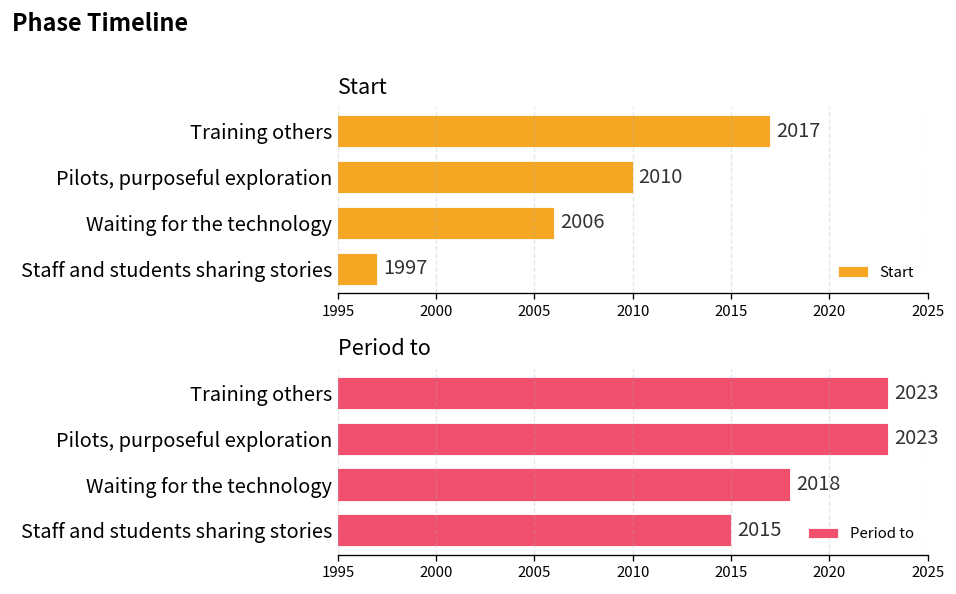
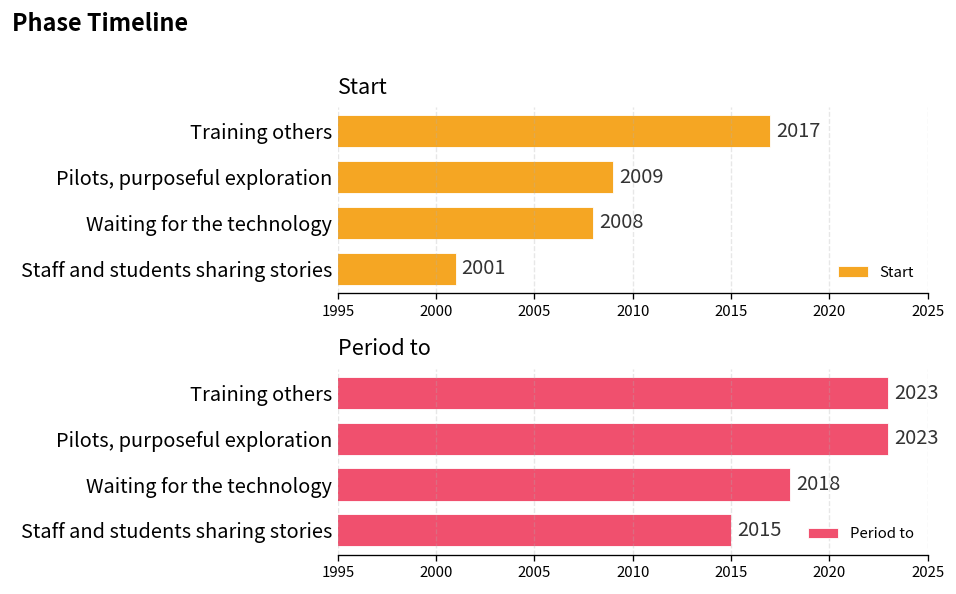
Start, Pilots, purposeful exploration: 2010 -> 2009
Start, Waiting for the technology: 2006 -> 2008
Start, Staff and students sharing stories: 1997 -> 2001
